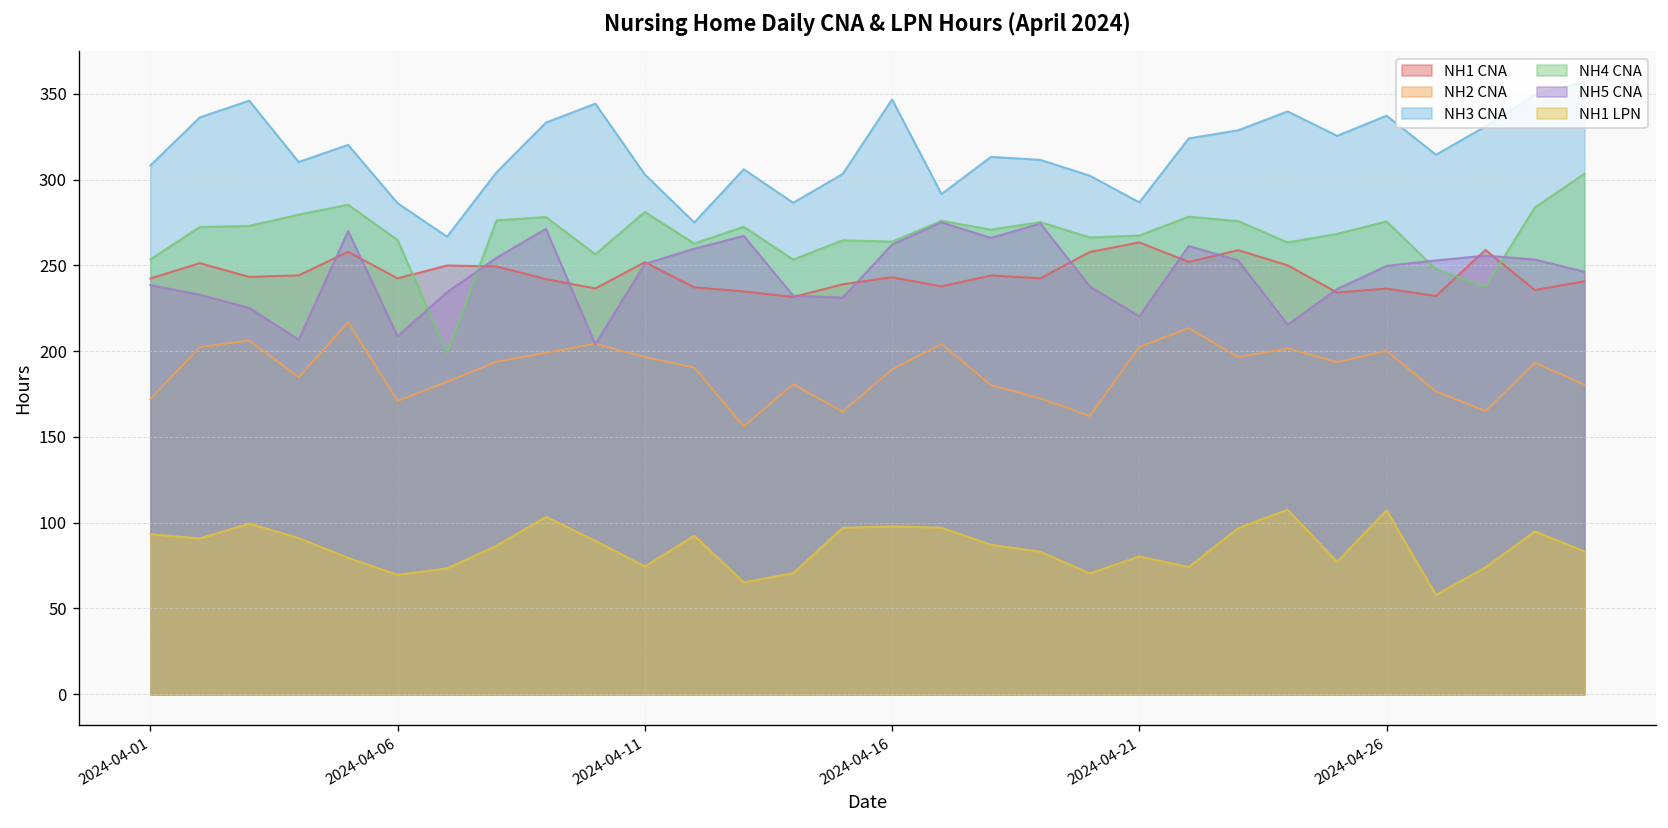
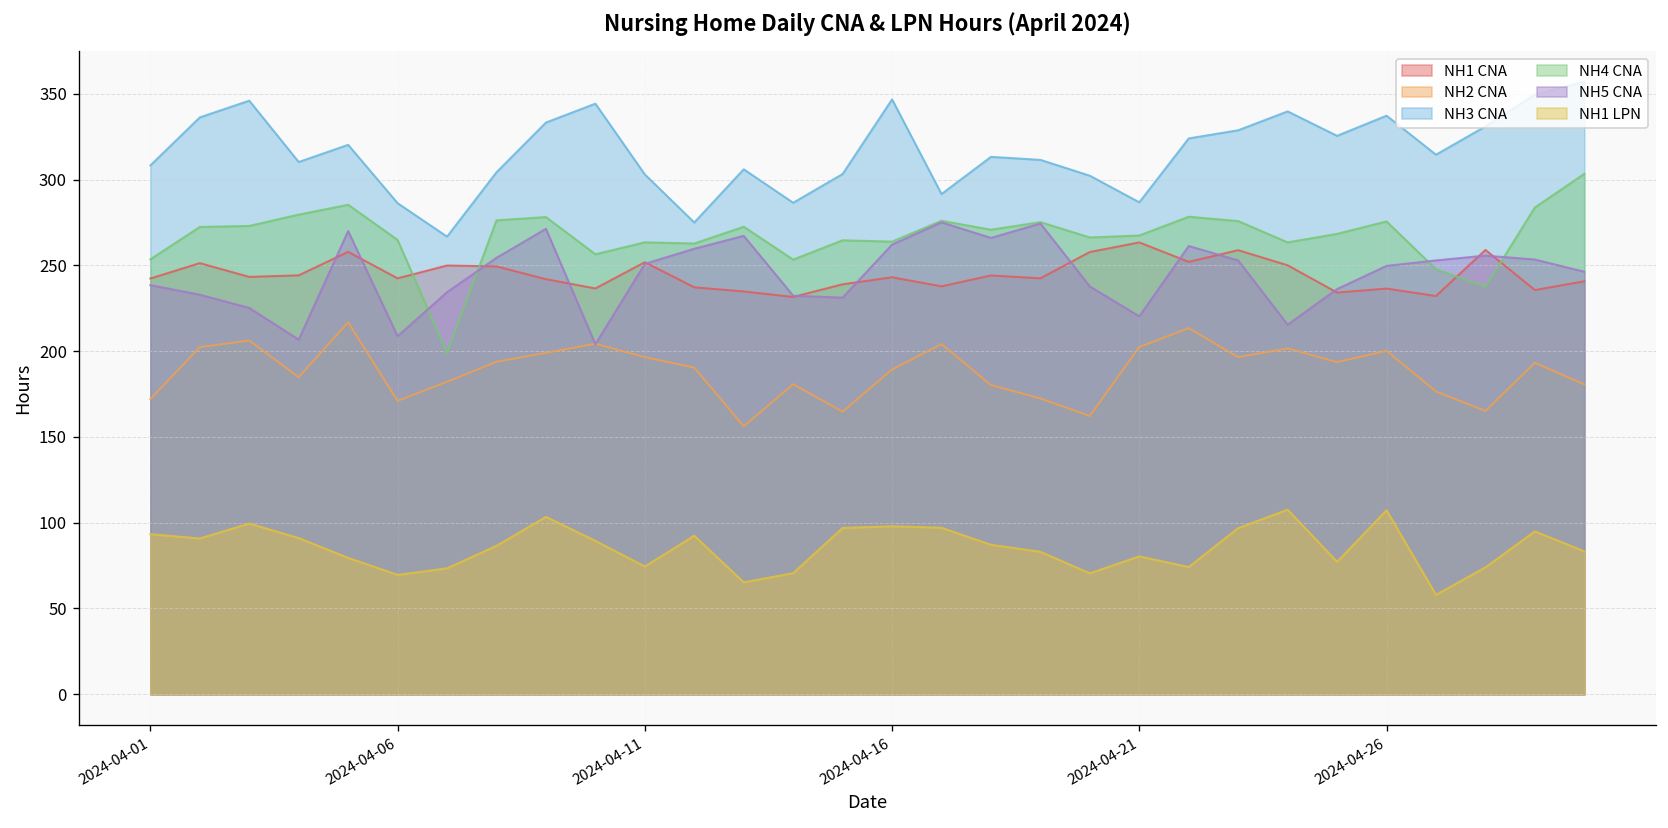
NH4 CNA, 2024-04-11: 281 -> 263
